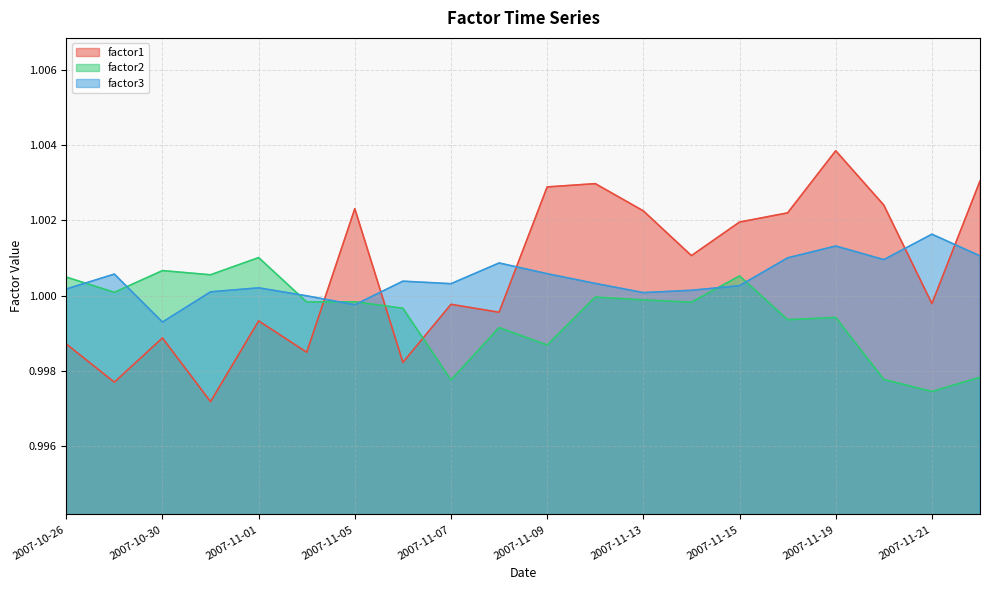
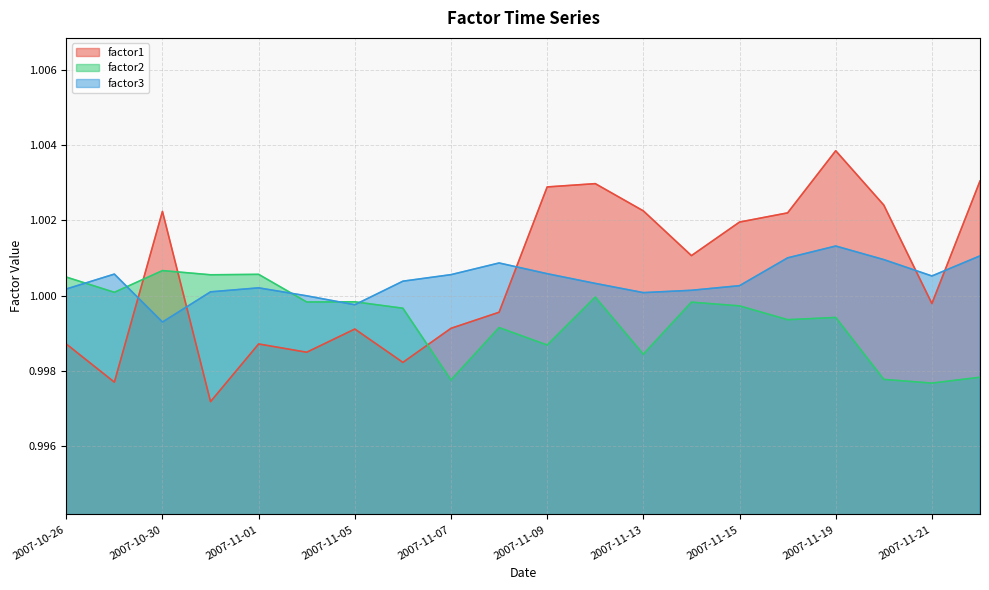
factor1, 2007-10-30: 0.9989 -> 1.0022
factor1, 2007-11-01: 0.9993 -> 0.9987
factor2, 2007-11-01: 1.0010 -> 1.0006
factor1, 2007-11-05: 1.0023 -> 0.9991
factor1, 2007-11-07: 0.9998 -> 0.9991
factor3, 2007-11-07: 1.0003 -> 1.0006
factor2, 2007-11-13: 0.9999 -> 0.9984
factor2, 2007-11-15: 1.0005 -> 0.9997
factor2, 2007-11-21: 0.9975 -> 0.9977
factor3, 2007-11-21: 1.0016 -> 1.0005
